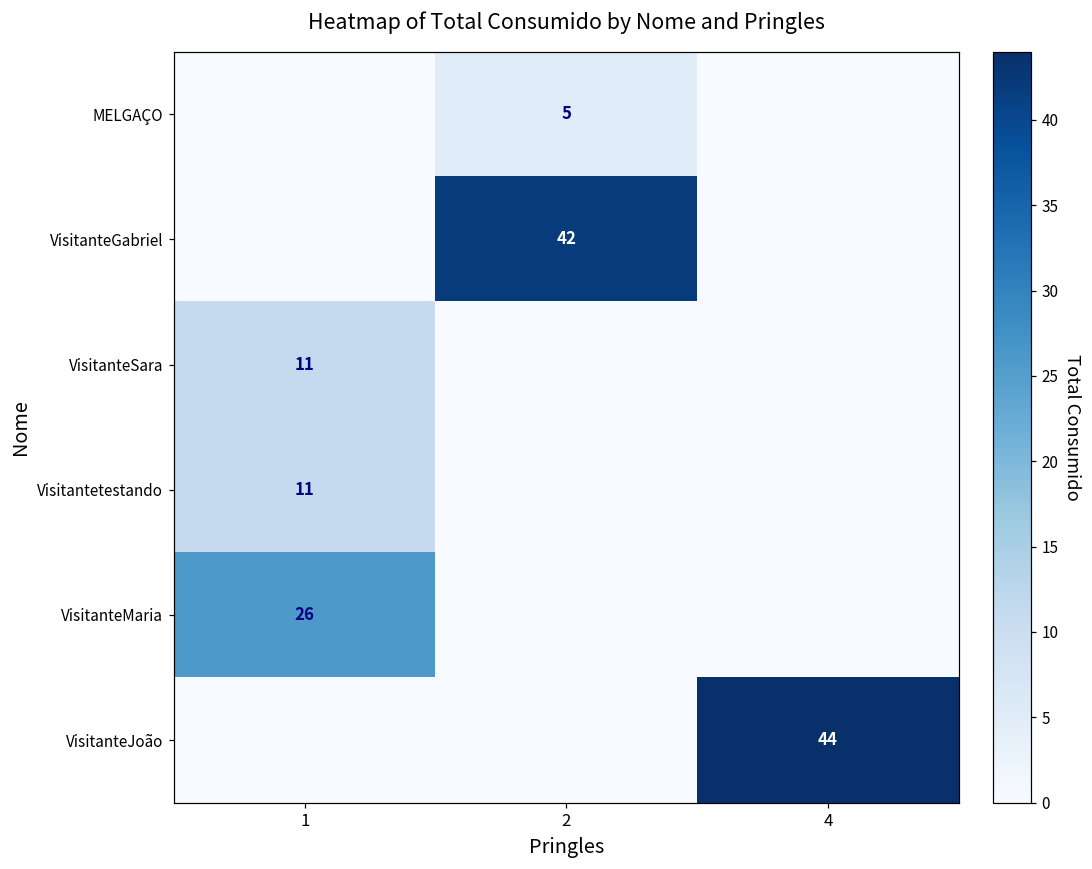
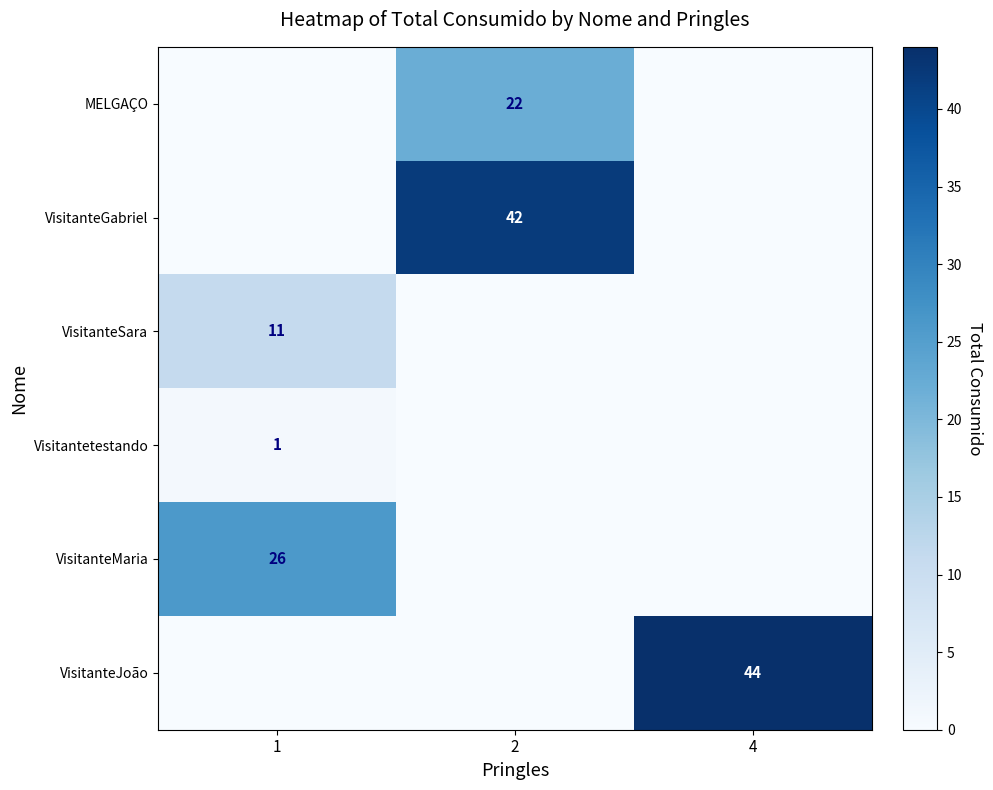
MELGAÇO, 2: 5 -> 22
Visitantetestando, 1: 11 -> 1
